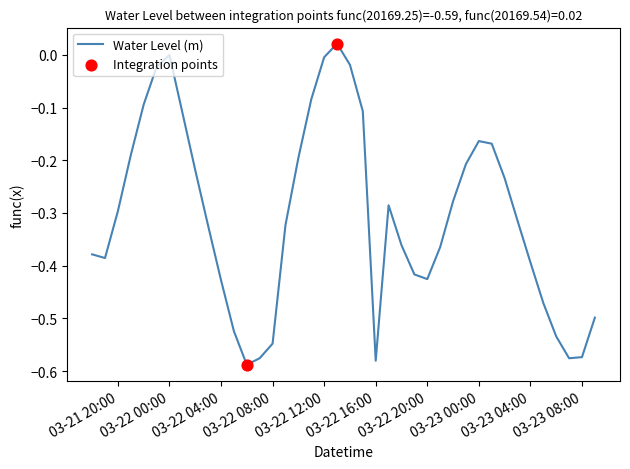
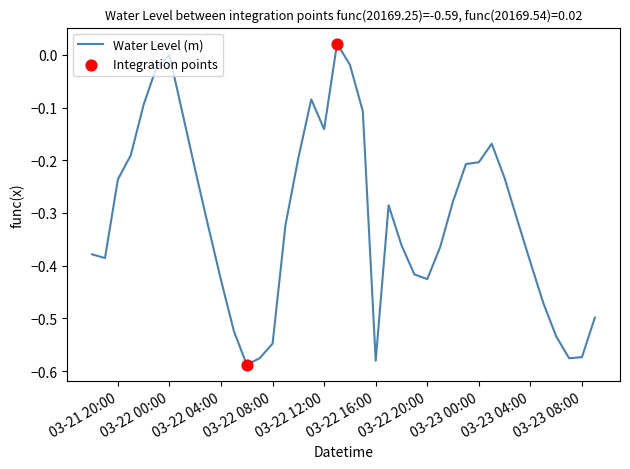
Water Level (m), 03-21 20:00: -0.30 -> -0.24
Water Level (m), 03-22 12:00: 0.00 -> -0.14
Water Level (m), 03-23 00:00: -0.16 -> -0.20
